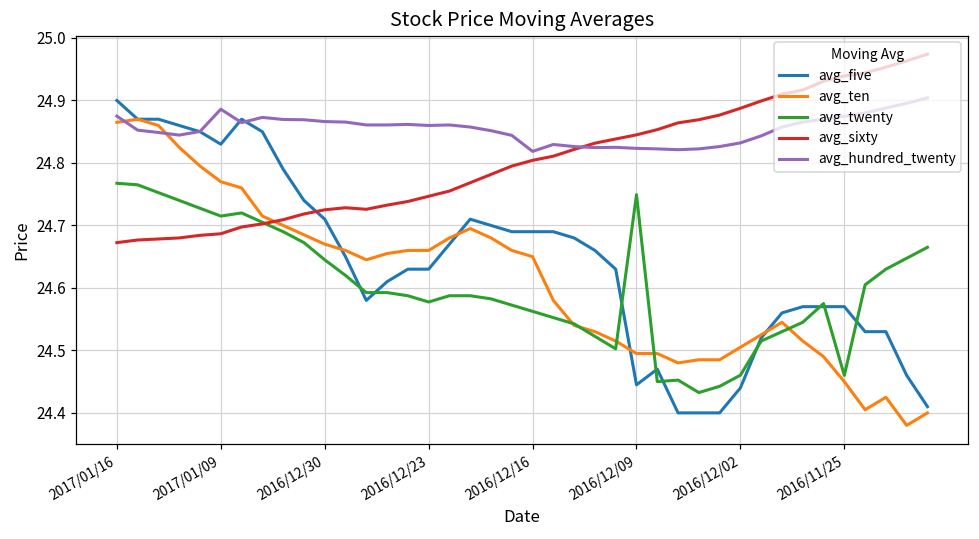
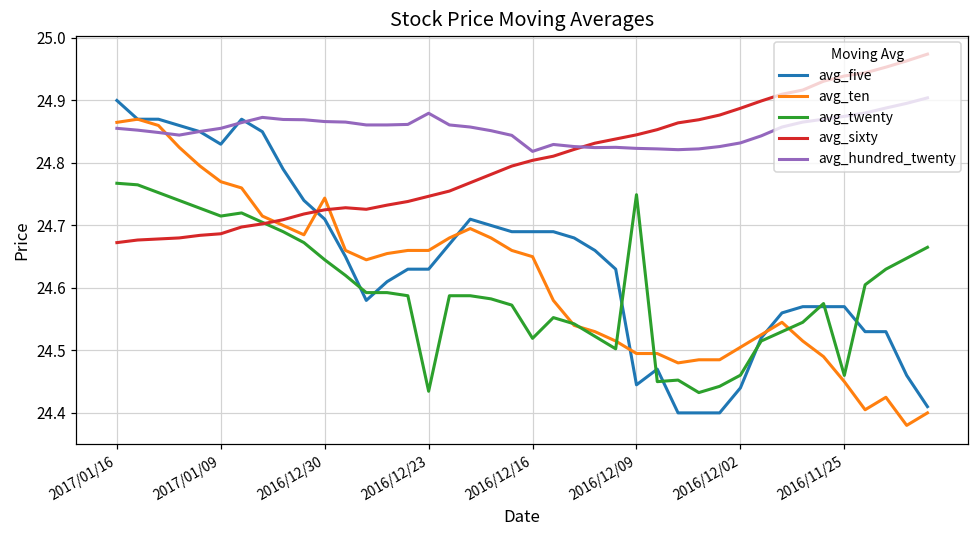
avg_hundred_twenty, 2017/01/16: 24.87 -> 24.86
avg_hundred_twenty, 2017/01/09: 24.89 -> 24.86
avg_ten, 2016/12/30: 24.67 -> 24.74
avg_twenty, 2016/12/23: 24.58 -> 24.43
avg_hundred_twenty, 2016/12/23: 24.86 -> 24.88
avg_twenty, 2016/12/16: 24.56 -> 24.52
